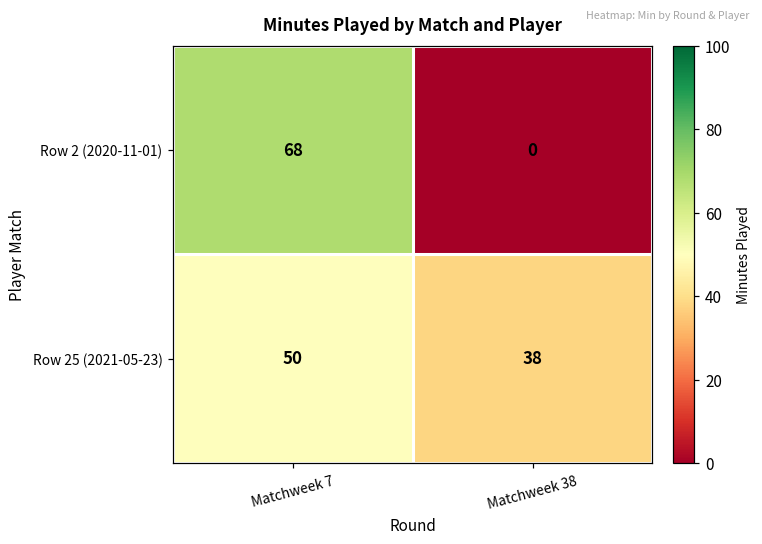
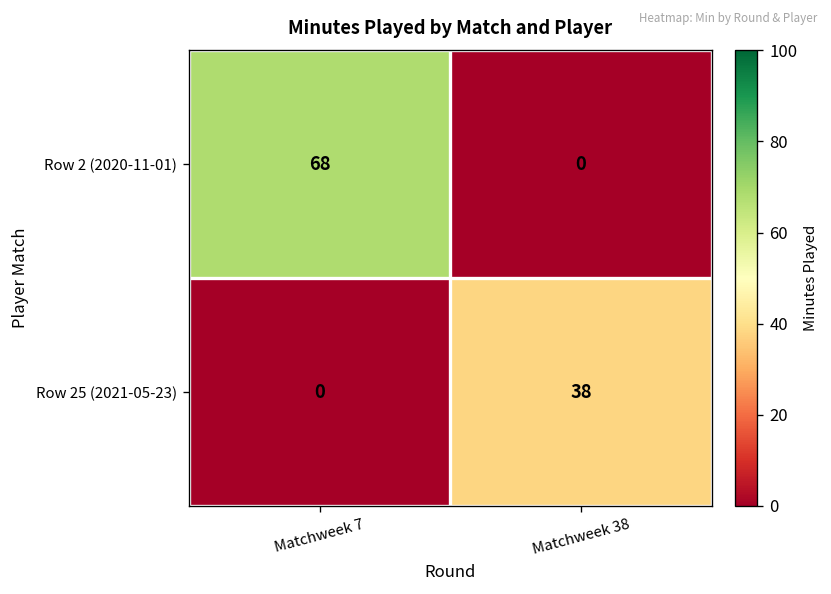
Row 25 (2021-05-23), Matchweek 7: 50 -> 0
